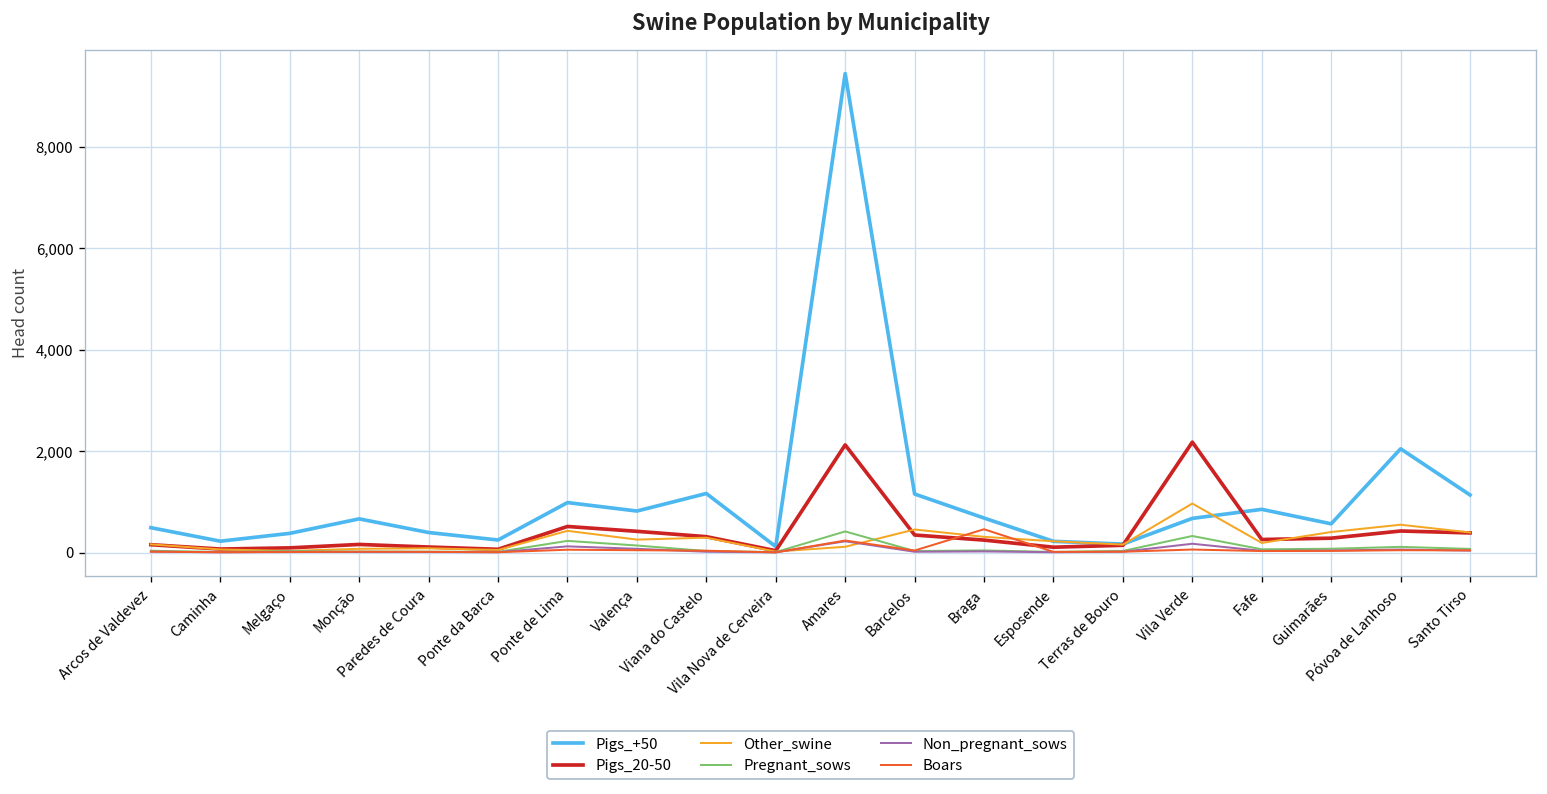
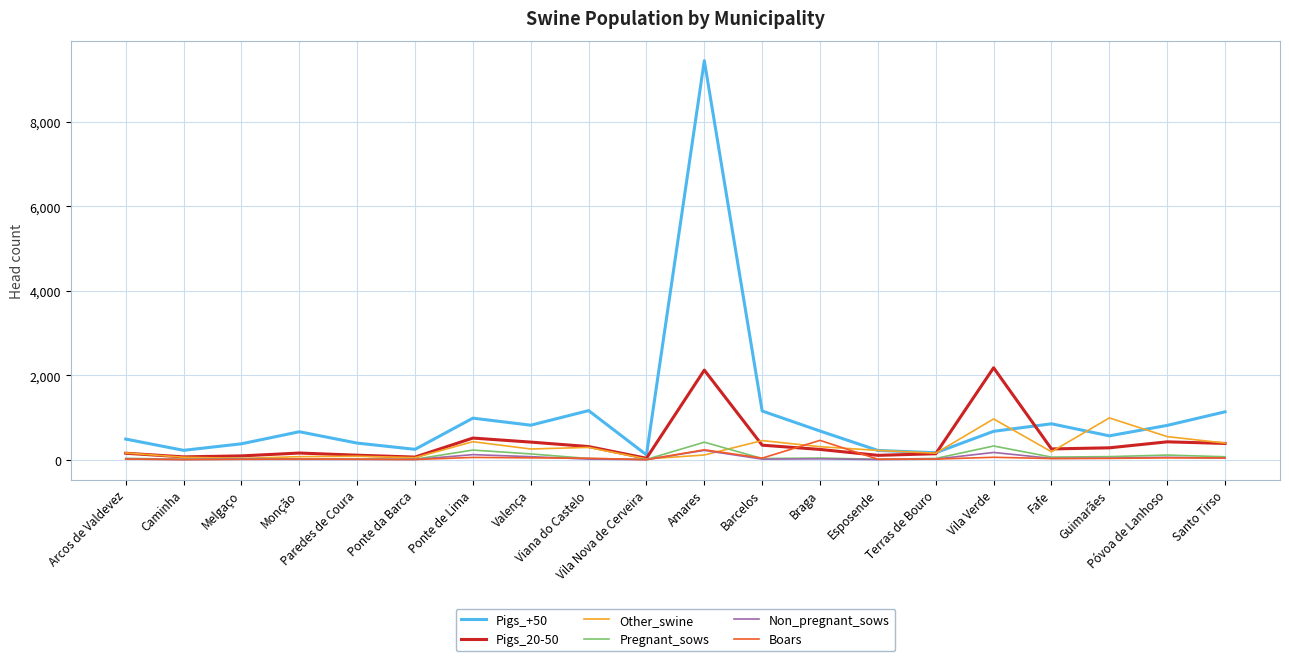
Other_swine, Guimarães: 400 -> 1,000
Pigs_+50, Póvoa de Lanhoso: 2,000 -> 800
